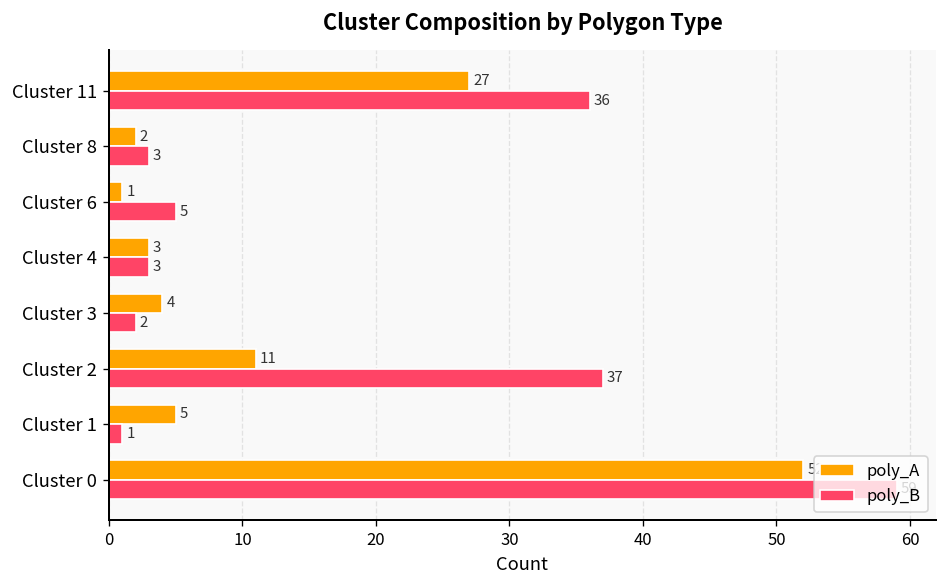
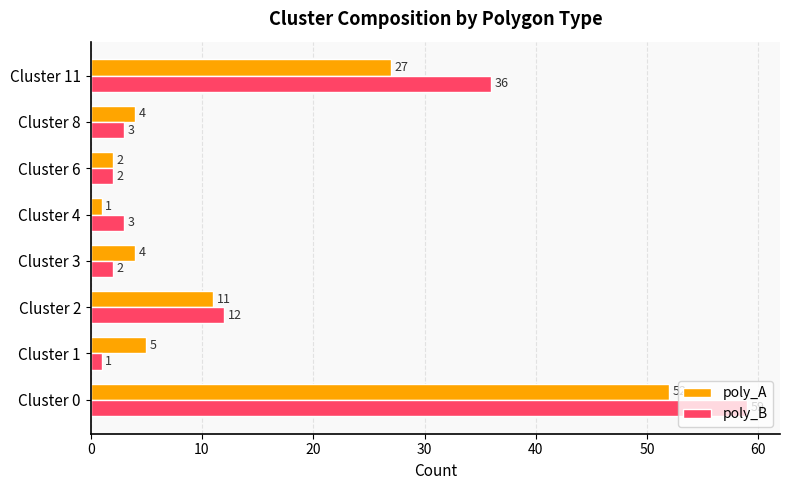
poly_A, Cluster 8: 2 -> 4
poly_A, Cluster 6: 1 -> 2
poly_B, Cluster 6: 5 -> 2
poly_A, Cluster 4: 3 -> 1
poly_B, Cluster 2: 37 -> 12
